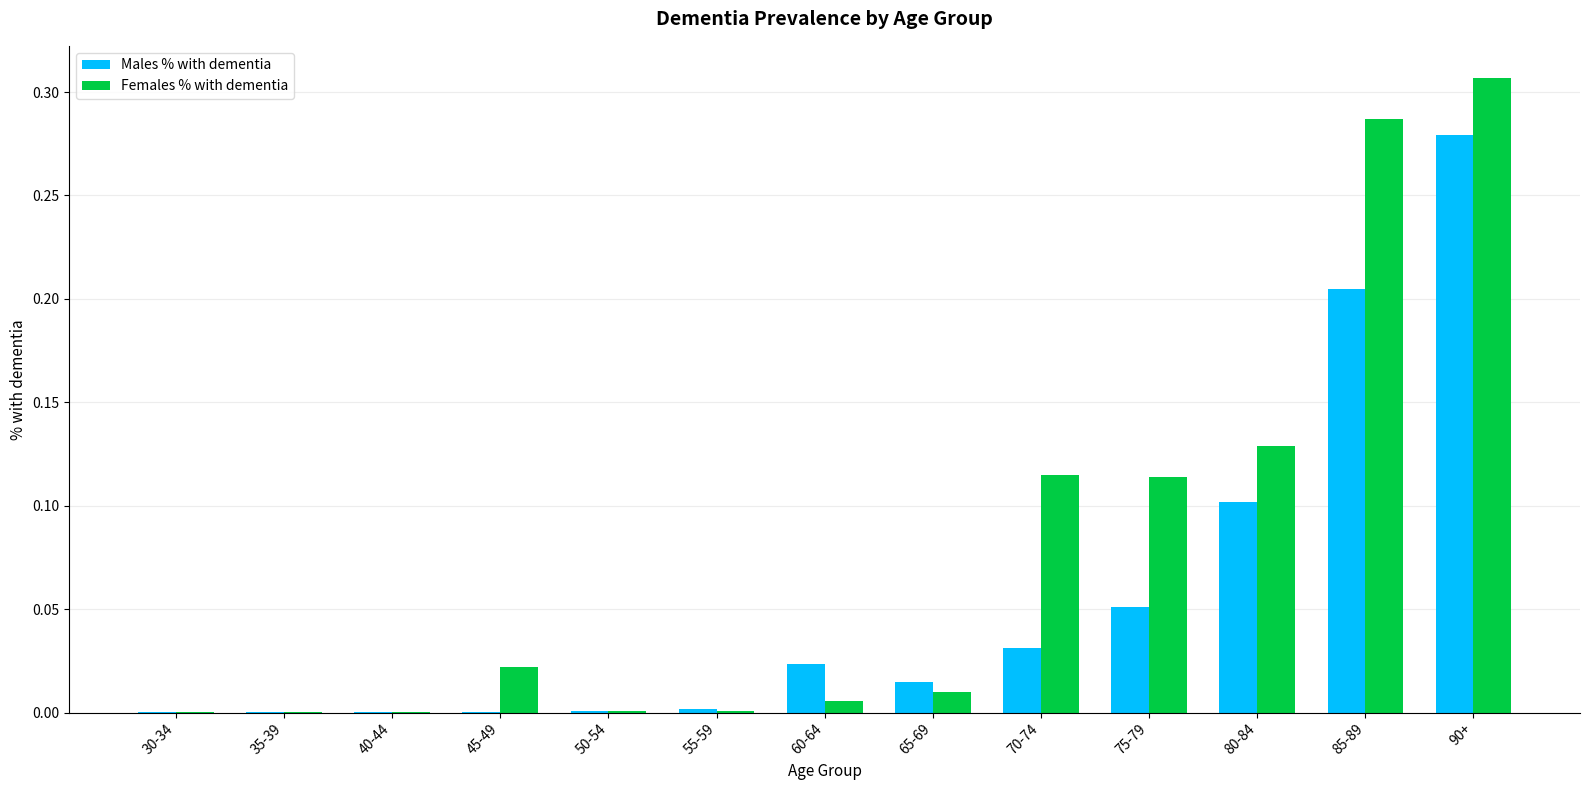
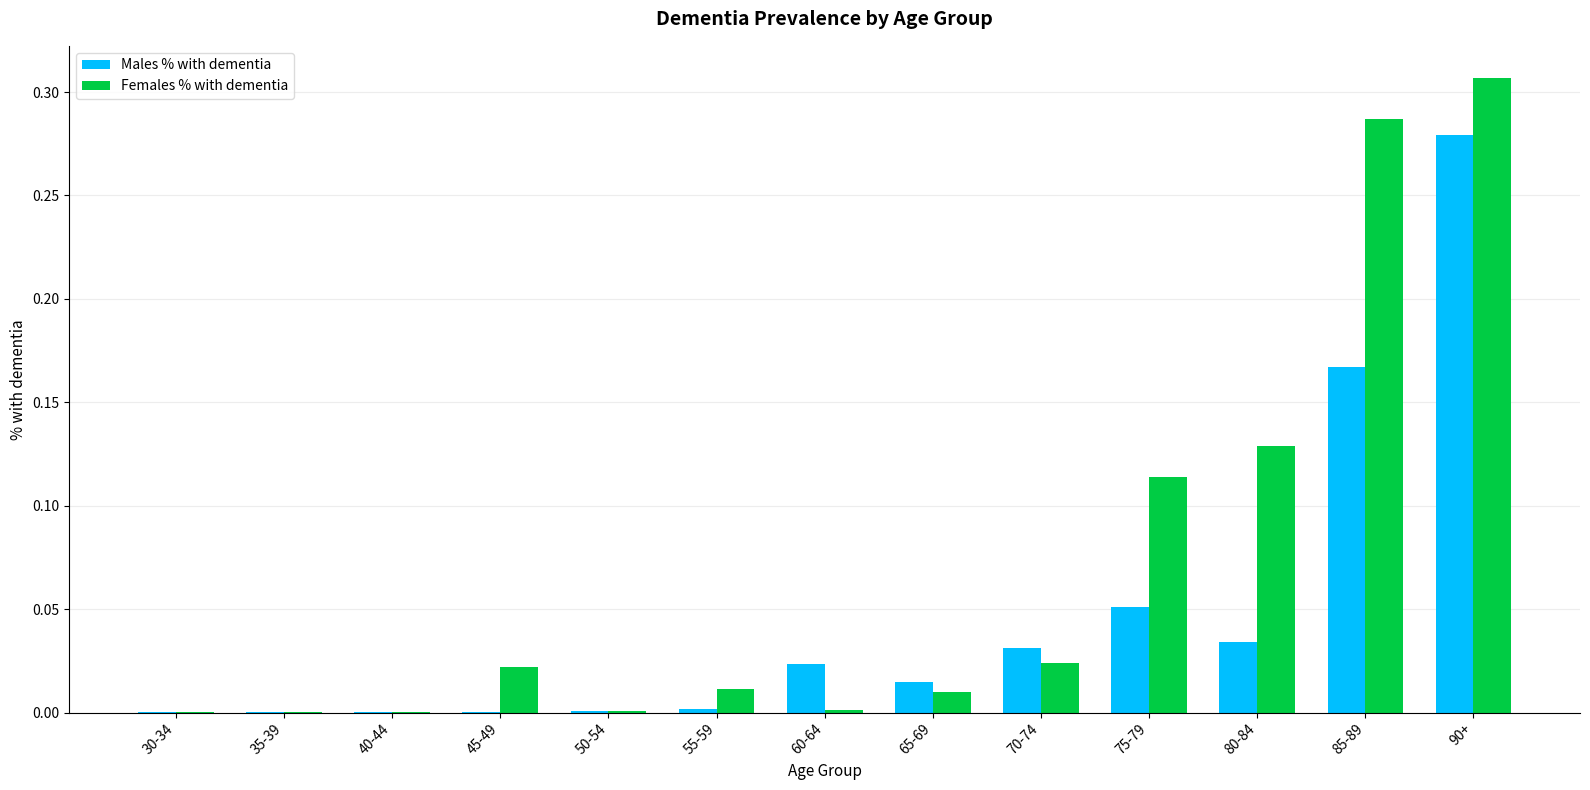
Females % with dementia, 55-59: 0.001 -> 0.011
Females % with dementia, 60-64: 0.005 -> 0.001
Females % with dementia, 70-74: 0.115 -> 0.024
Males % with dementia, 80-84: 0.102 -> 0.034
Males % with dementia, 85-89: 0.205 -> 0.167
